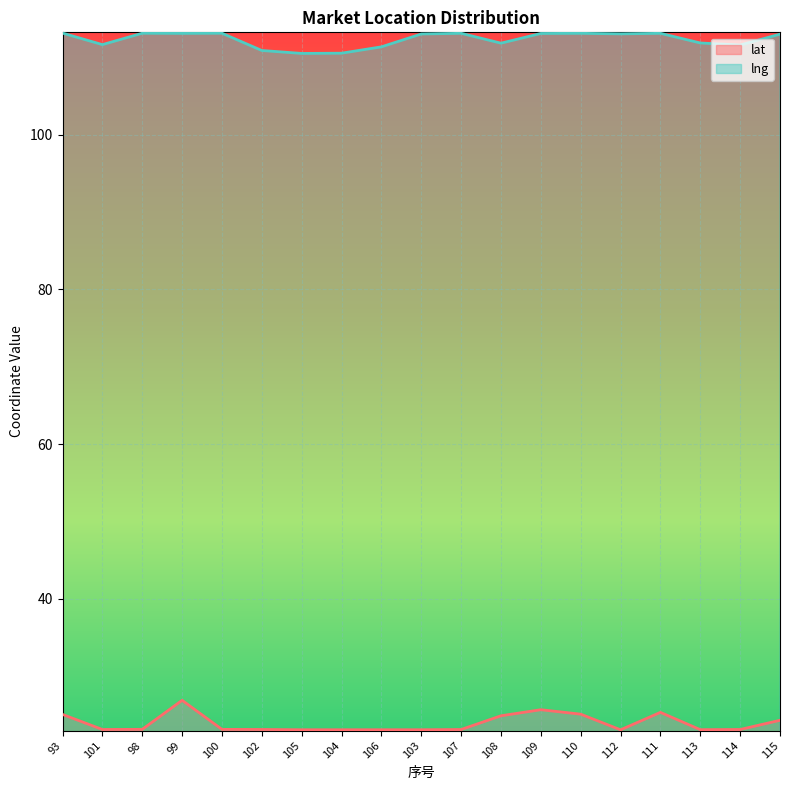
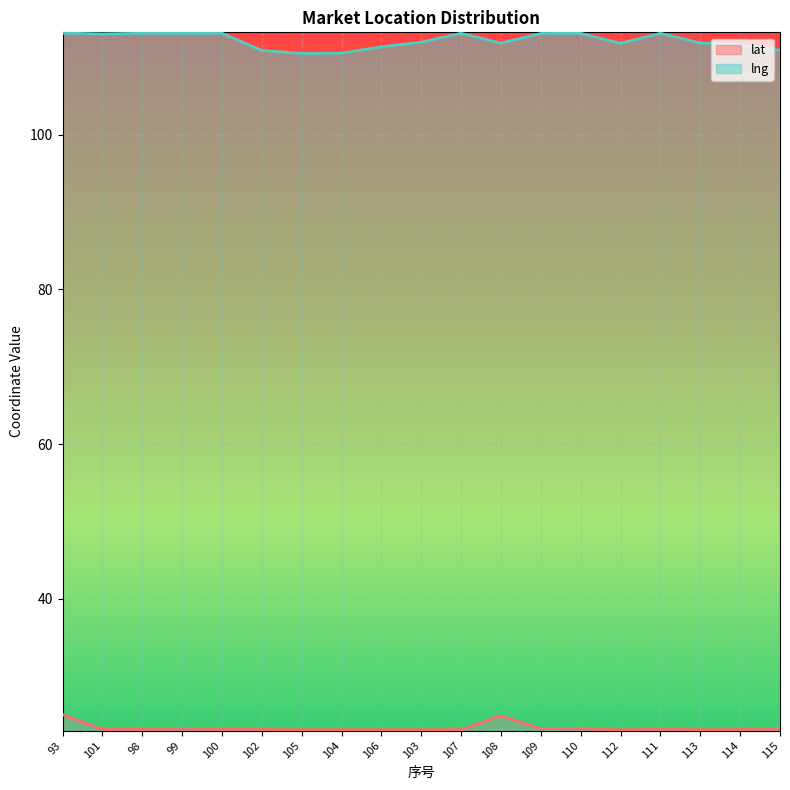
lng, 101: 112 -> 113
lat, 99: 27 -> 23
lng, 103: 113 -> 112
lat, 109: 26 -> 23
lat, 110: 25 -> 23
lng, 112: 113 -> 112
lat, 111: 25 -> 23
lat, 115: 24 -> 23
lng, 115: 113 -> 111
